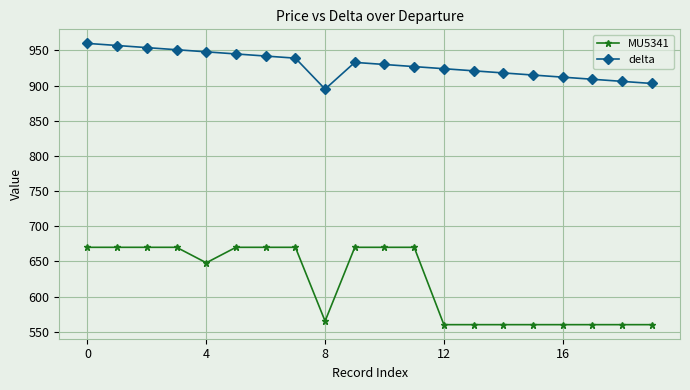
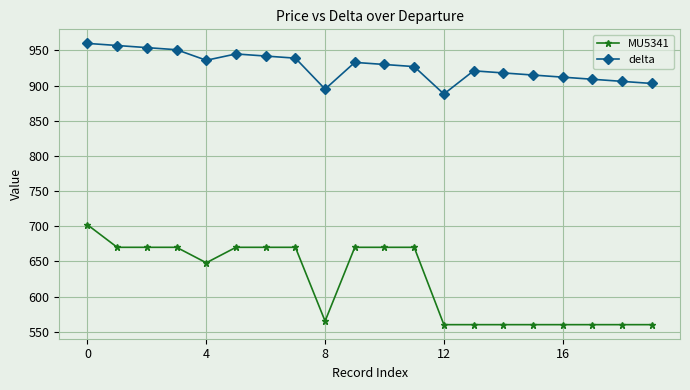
MU5341, 0: 670 -> 700
delta, 4: 950 -> 940
delta, 12: 920 -> 890
